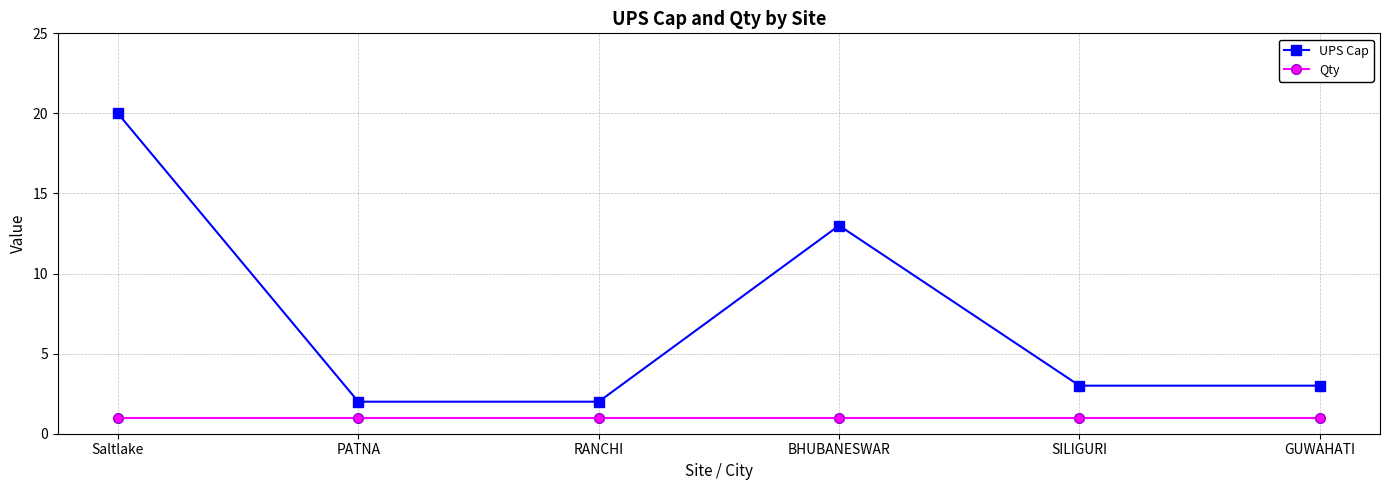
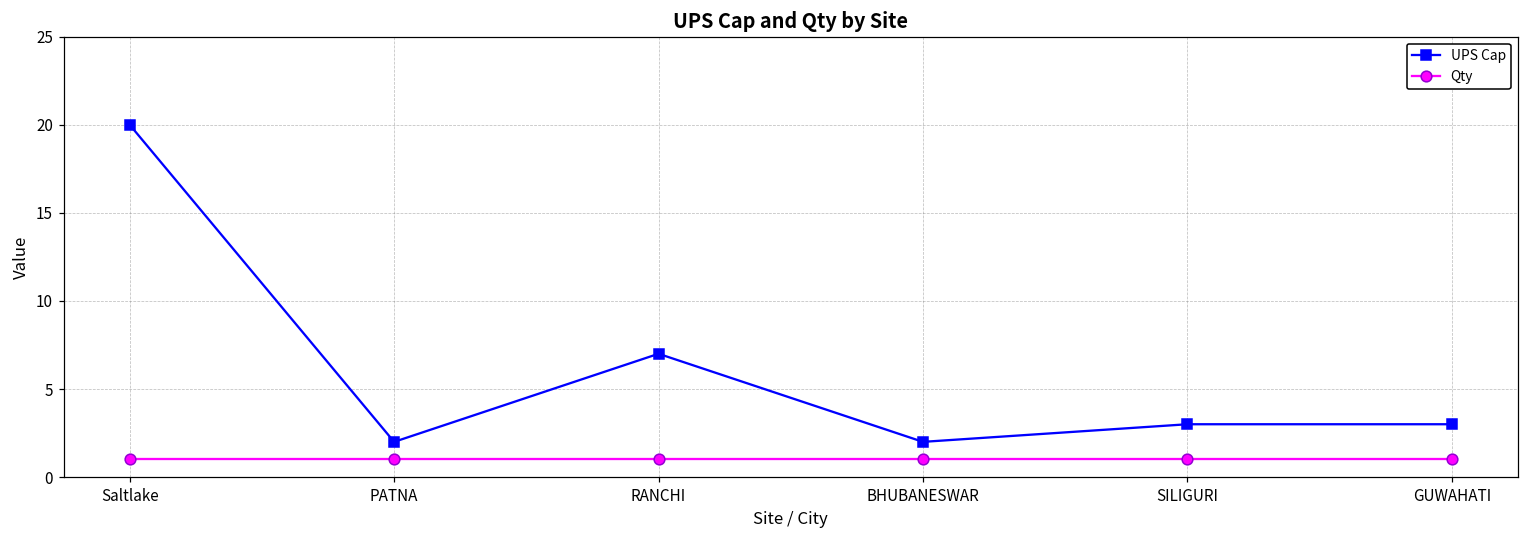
UPS Cap, RANCHI: 2 -> 7
UPS Cap, BHUBANESWAR: 13 -> 2
